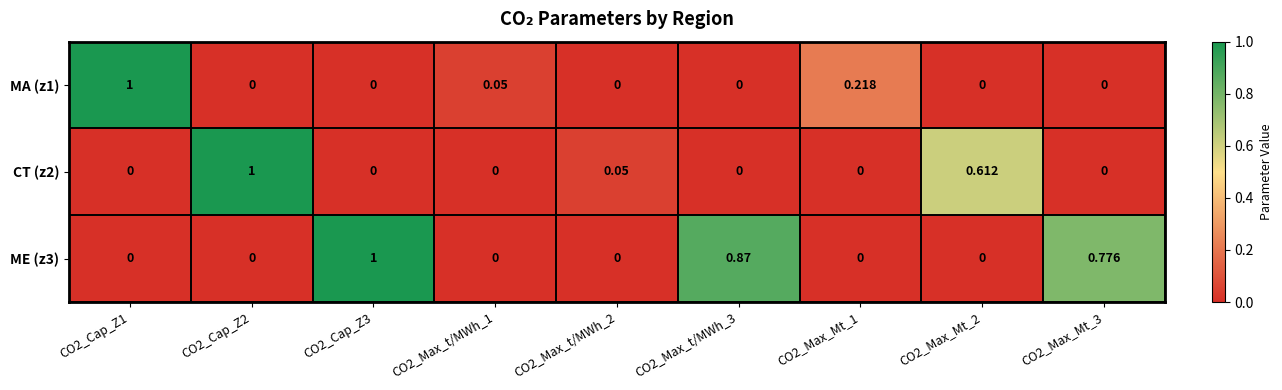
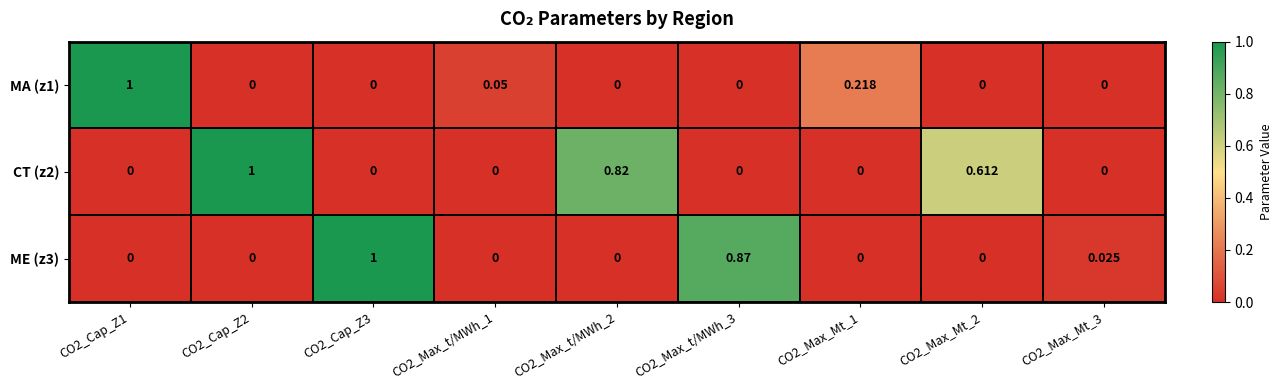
CT (z2), CO2_Max_t/MWh_2: 0.05 -> 0.82
ME (z3), CO2_Max_Mt_3: 0.776 -> 0.025
